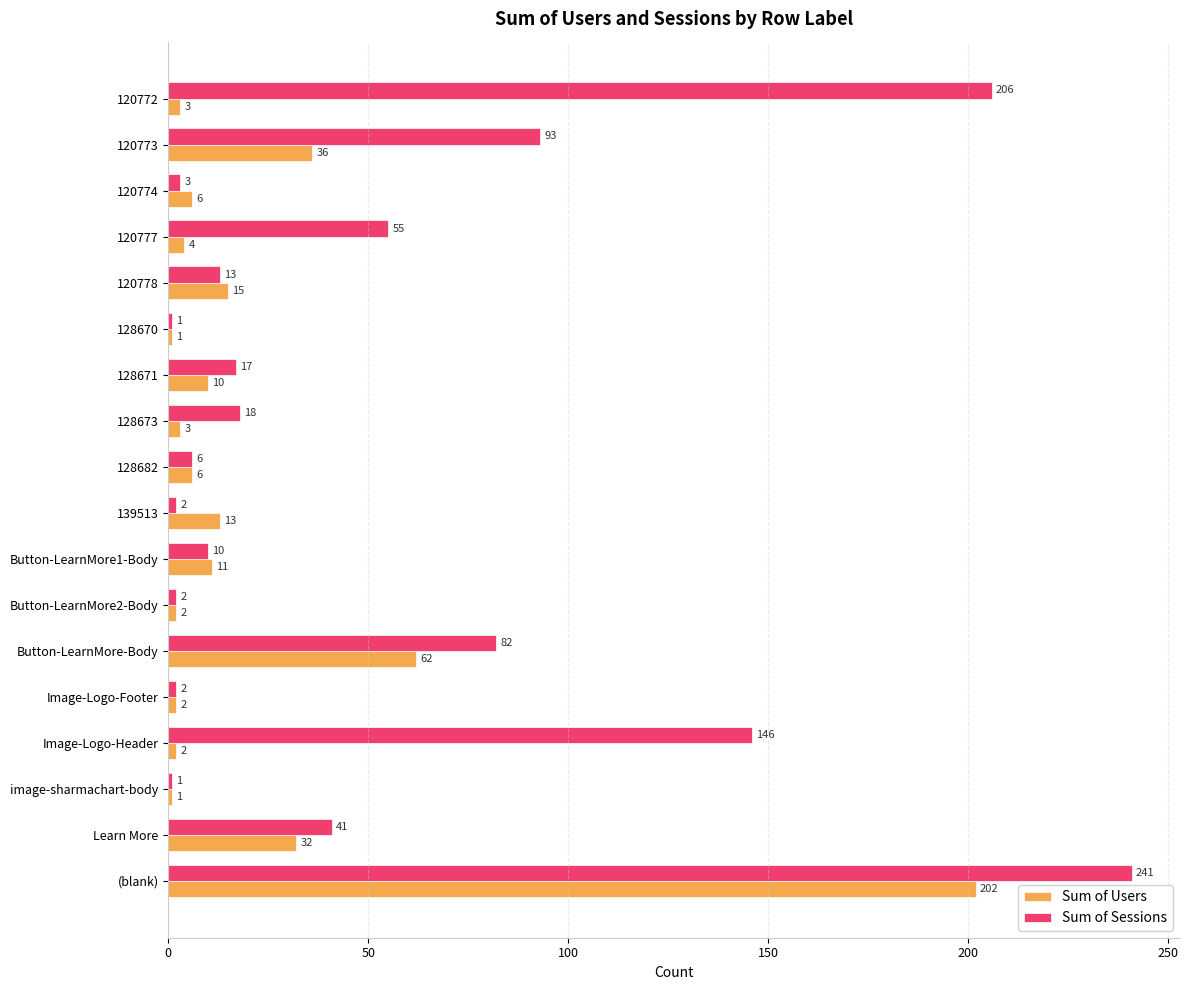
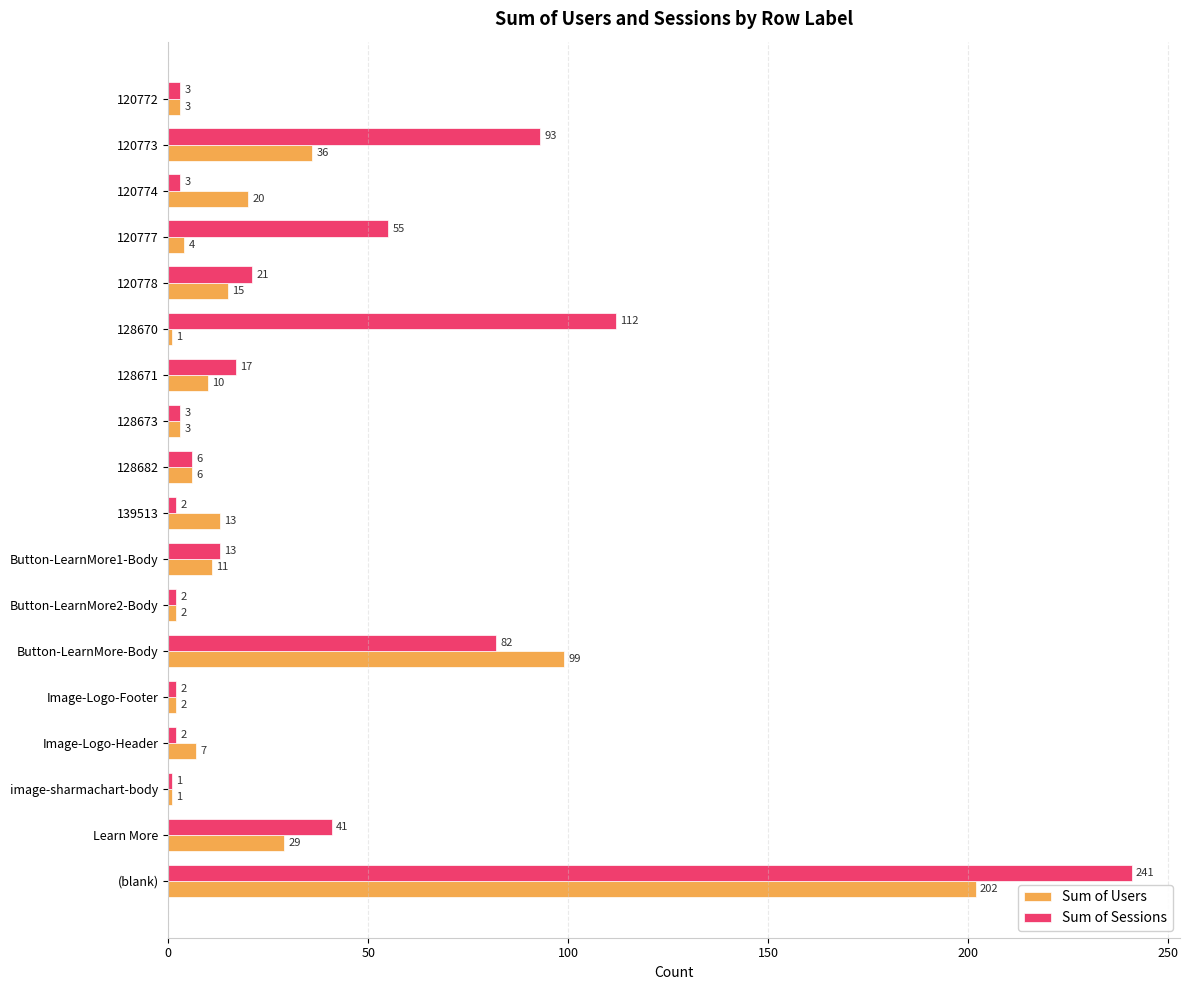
Sum of Sessions, 120772: 206 -> 3
Sum of Users, 120774: 6 -> 20
Sum of Sessions, 120778: 13 -> 21
Sum of Sessions, 128670: 1 -> 112
Sum of Sessions, 128673: 18 -> 3
Sum of Sessions, Button-LearnMore1-Body: 10 -> 13
Sum of Users, Button-LearnMore-Body: 62 -> 99
Sum of Sessions, Image-Logo-Header: 146 -> 2
Sum of Users, Image-Logo-Header: 2 -> 7
Sum of Users, Learn More: 32 -> 29
